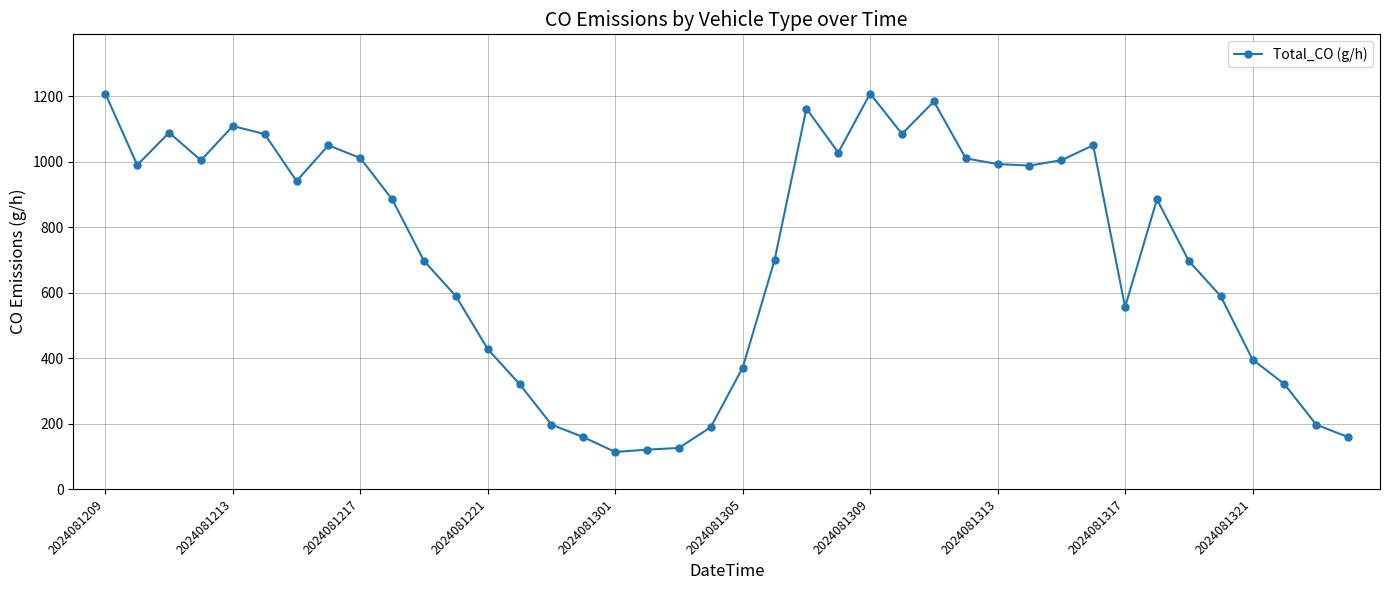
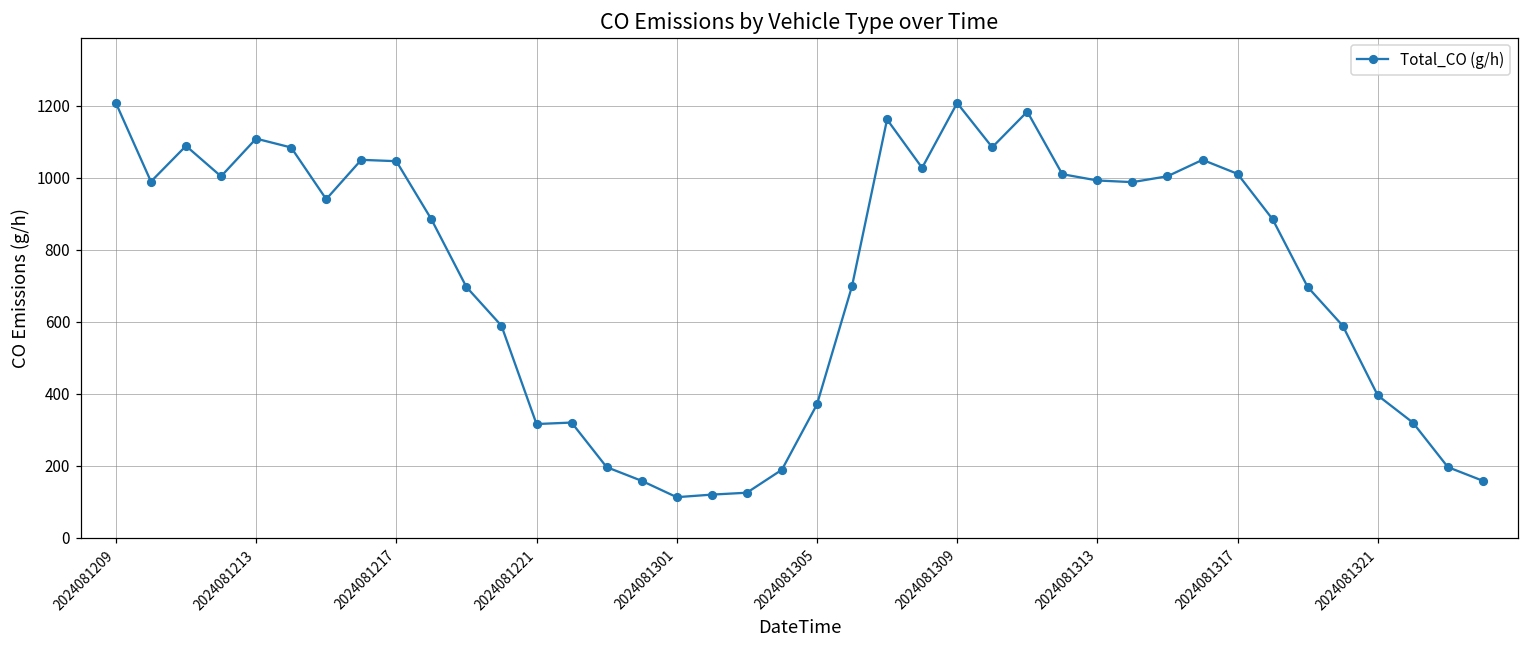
2024081217: 1010 -> 1050
2024081221: 430 -> 320
2024081317: 560 -> 1010
